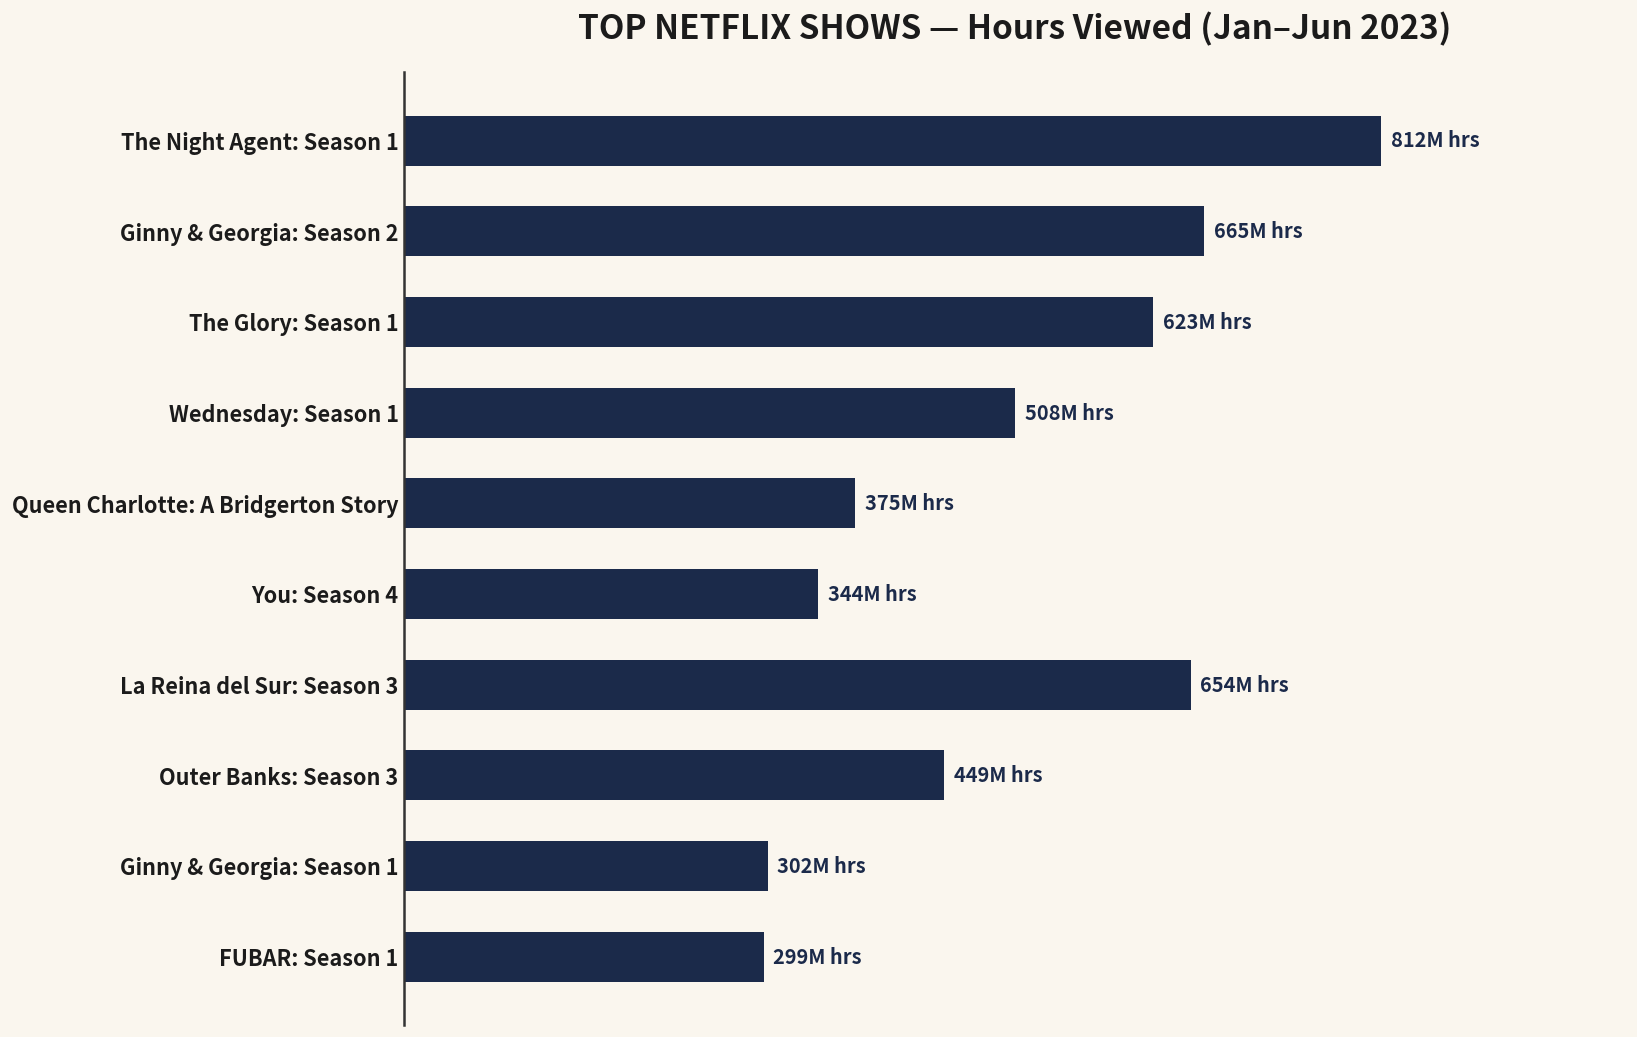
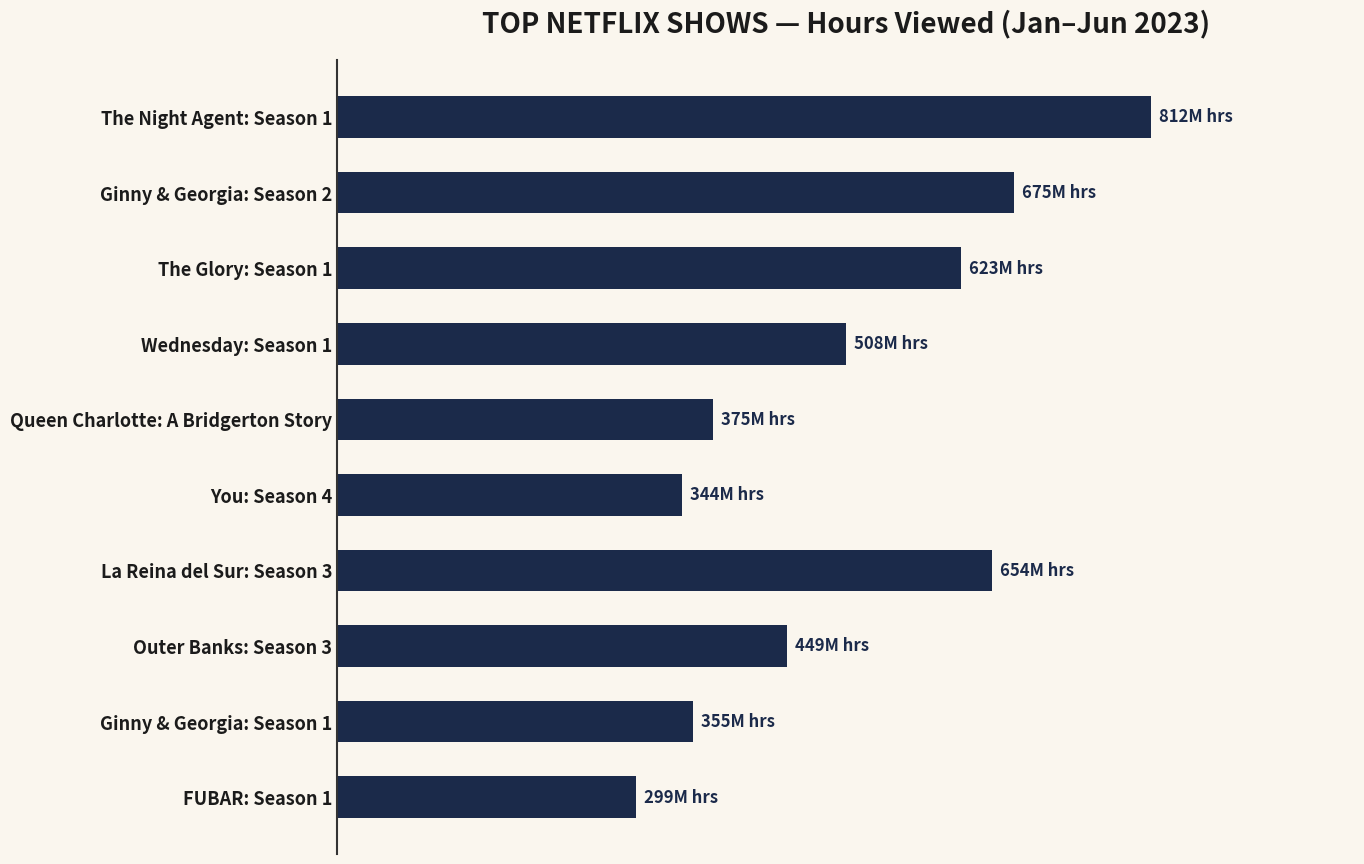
Ginny & Georgia: Season 2: 665M -> 675M
Ginny & Georgia: Season 1: 302M -> 355M
